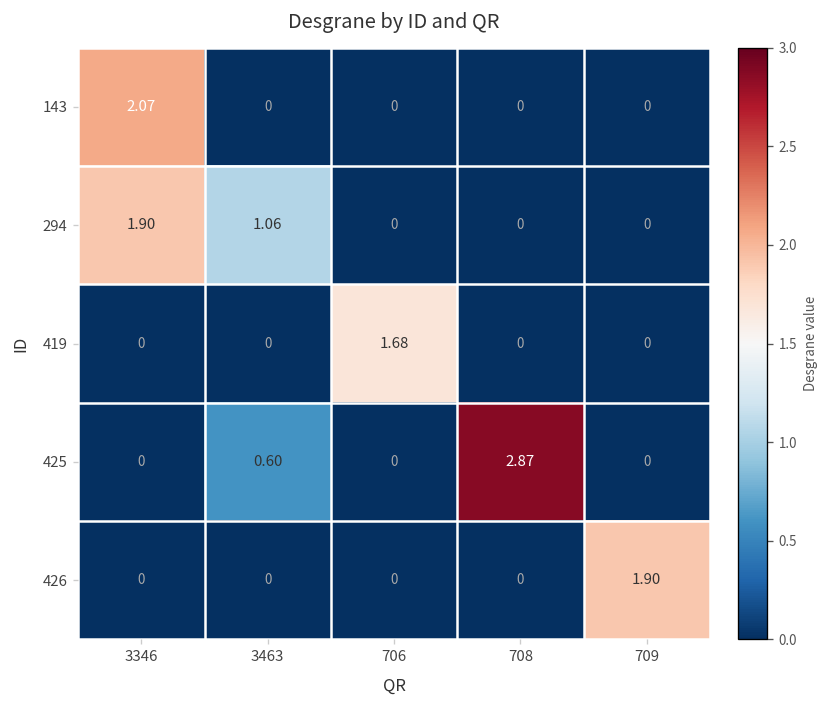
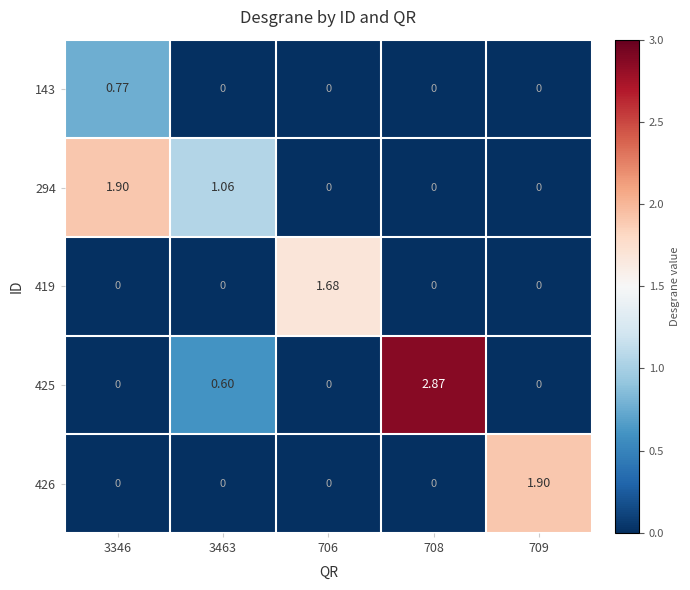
143, 3346: 2.07 -> 0.77
